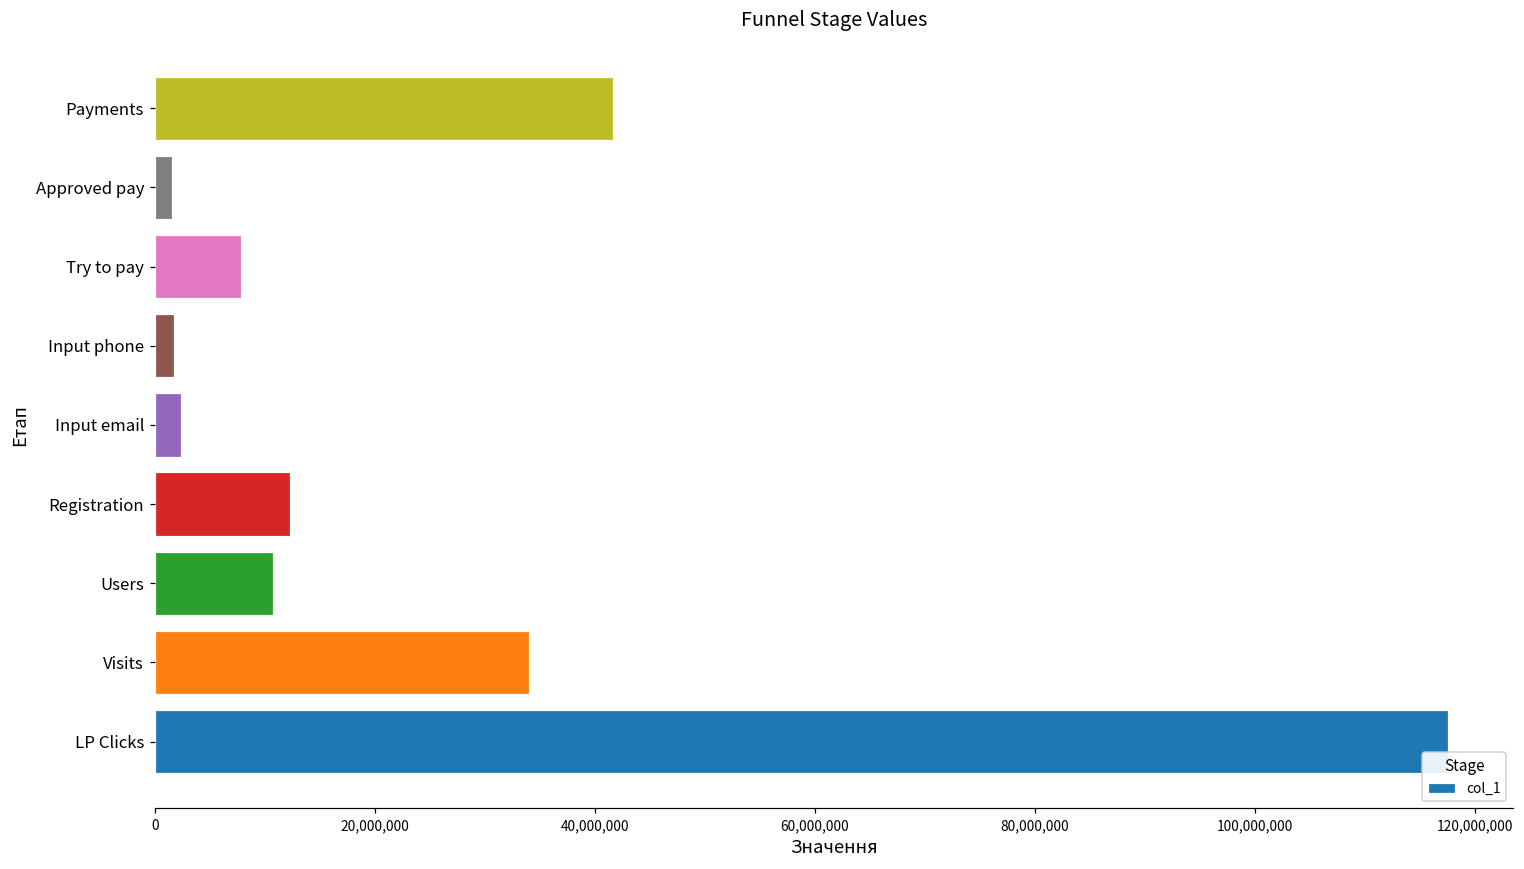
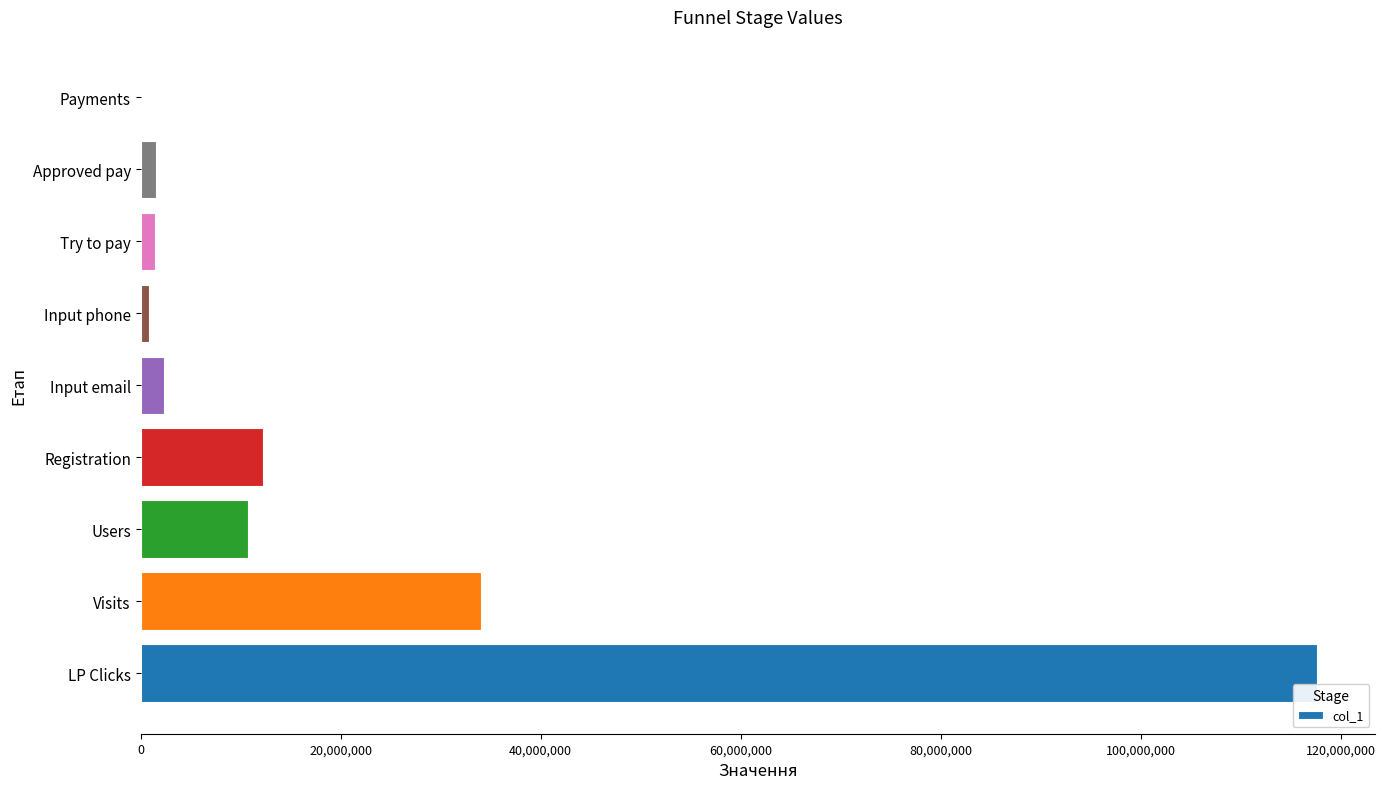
Payments: 41,700,000 -> 0
Try to pay: 7,900,000 -> 1,400,000
Input phone: 1,800,000 -> 900,000
